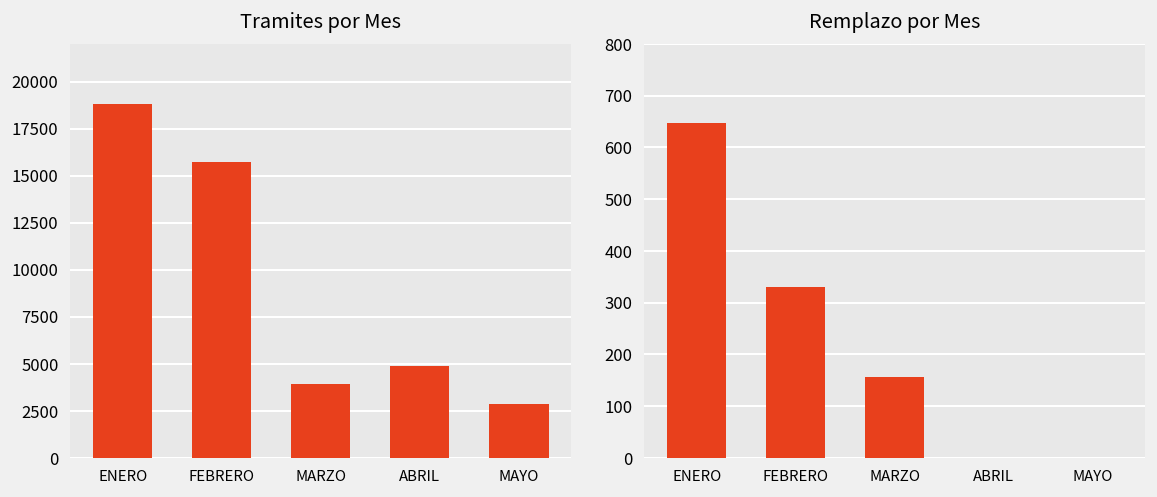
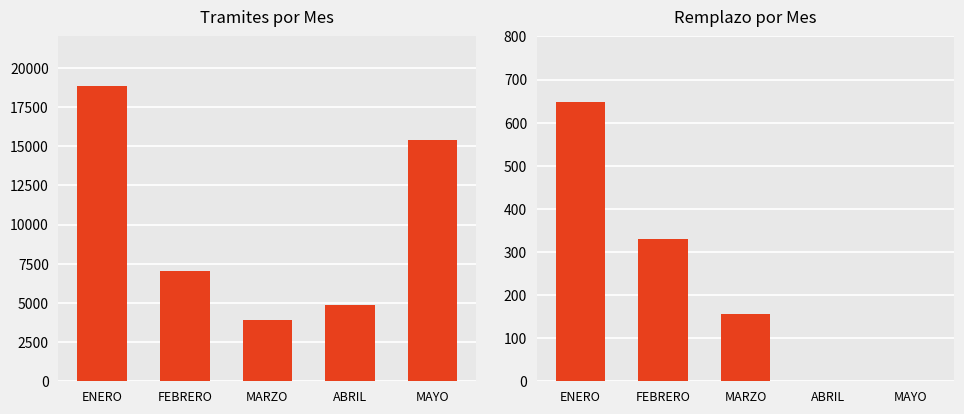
Tramites por Mes, FEBRERO: 15700 -> 7000
Tramites por Mes, MAYO: 2800 -> 15400
